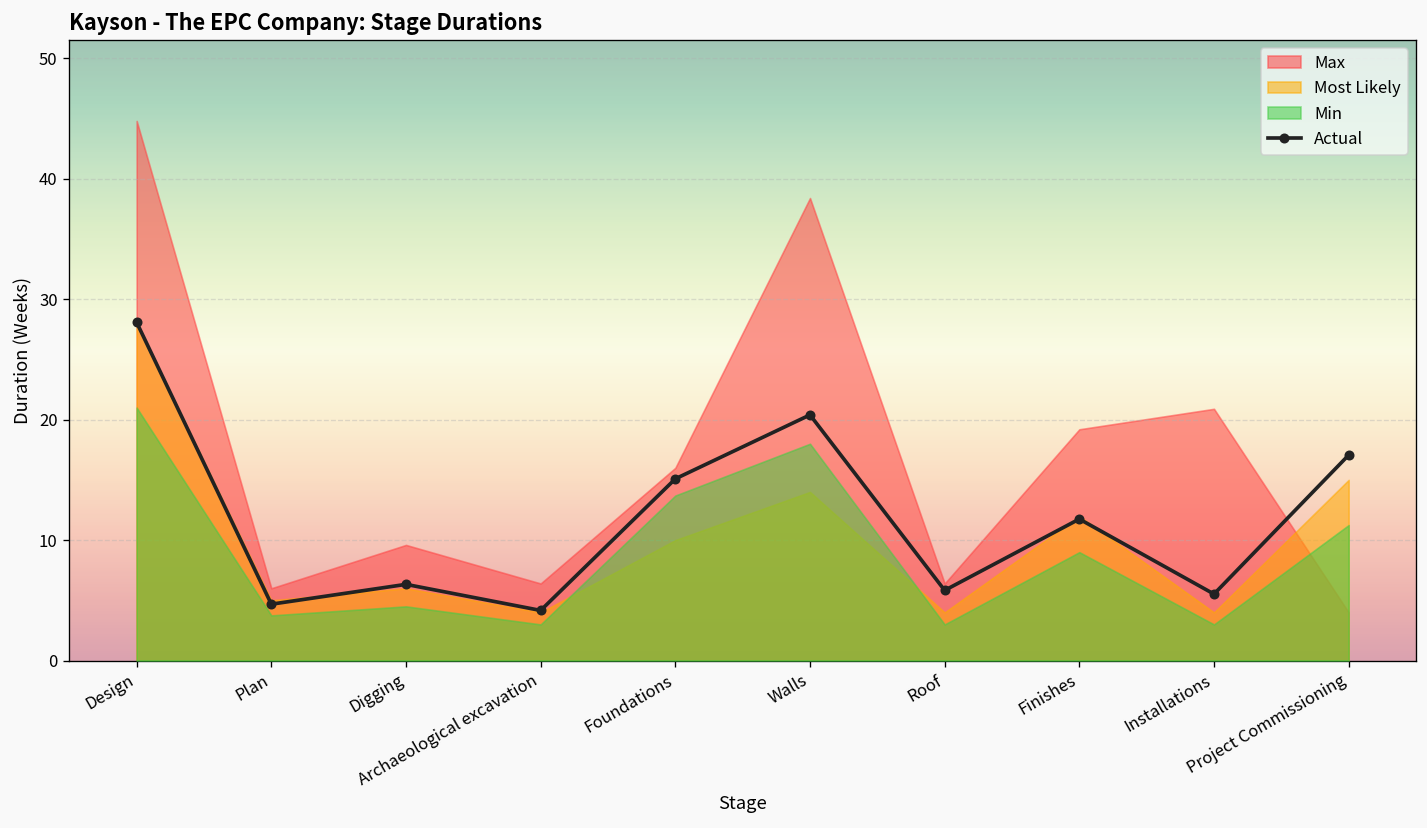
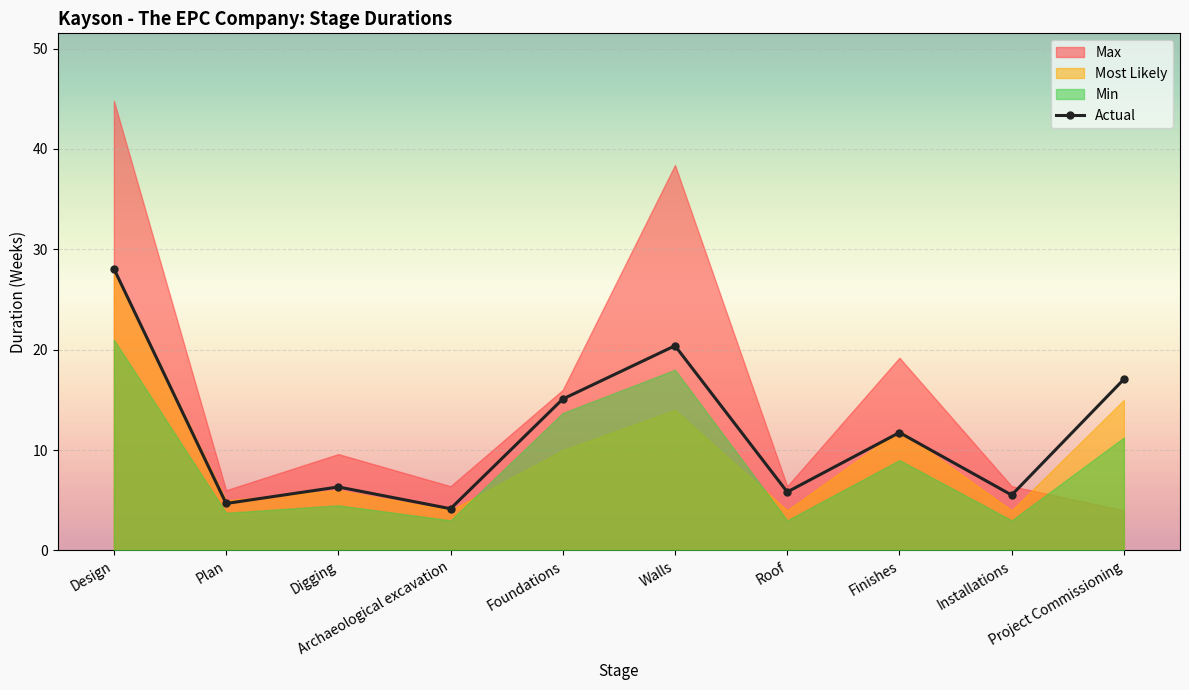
Max, Installations: 20.9 -> 6.4
